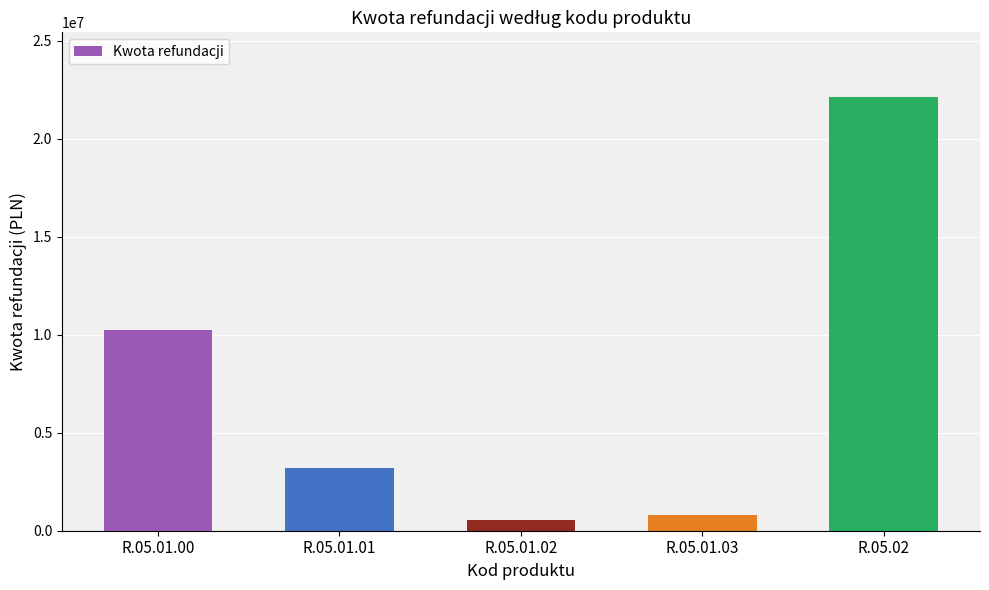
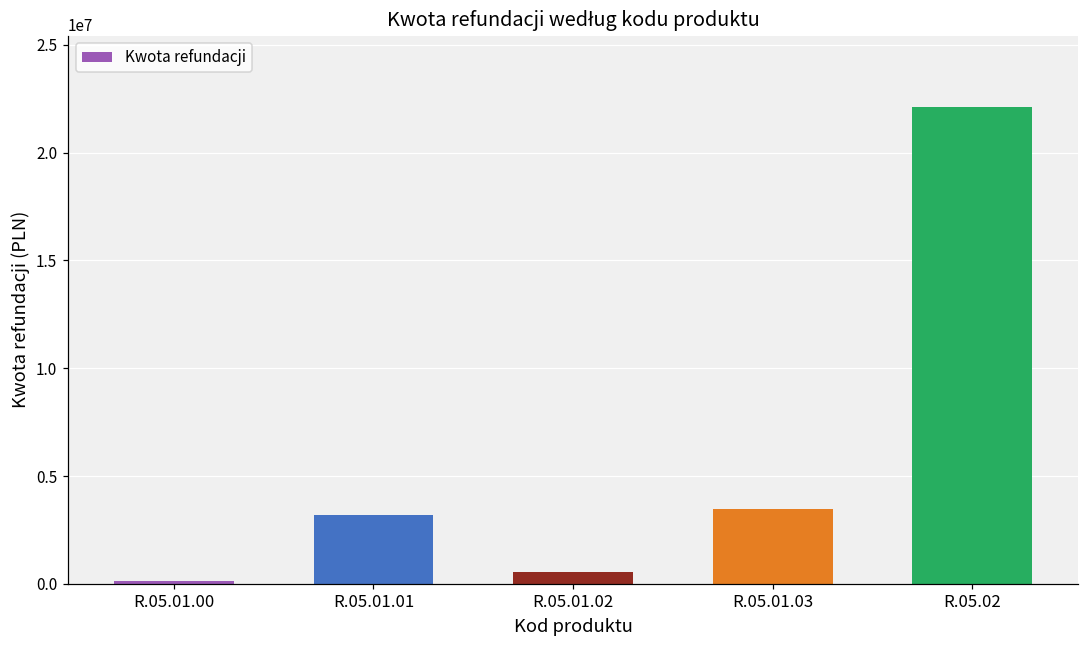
R.05.01.00: 10300000 -> 100000
R.05.01.03: 800000 -> 3500000
